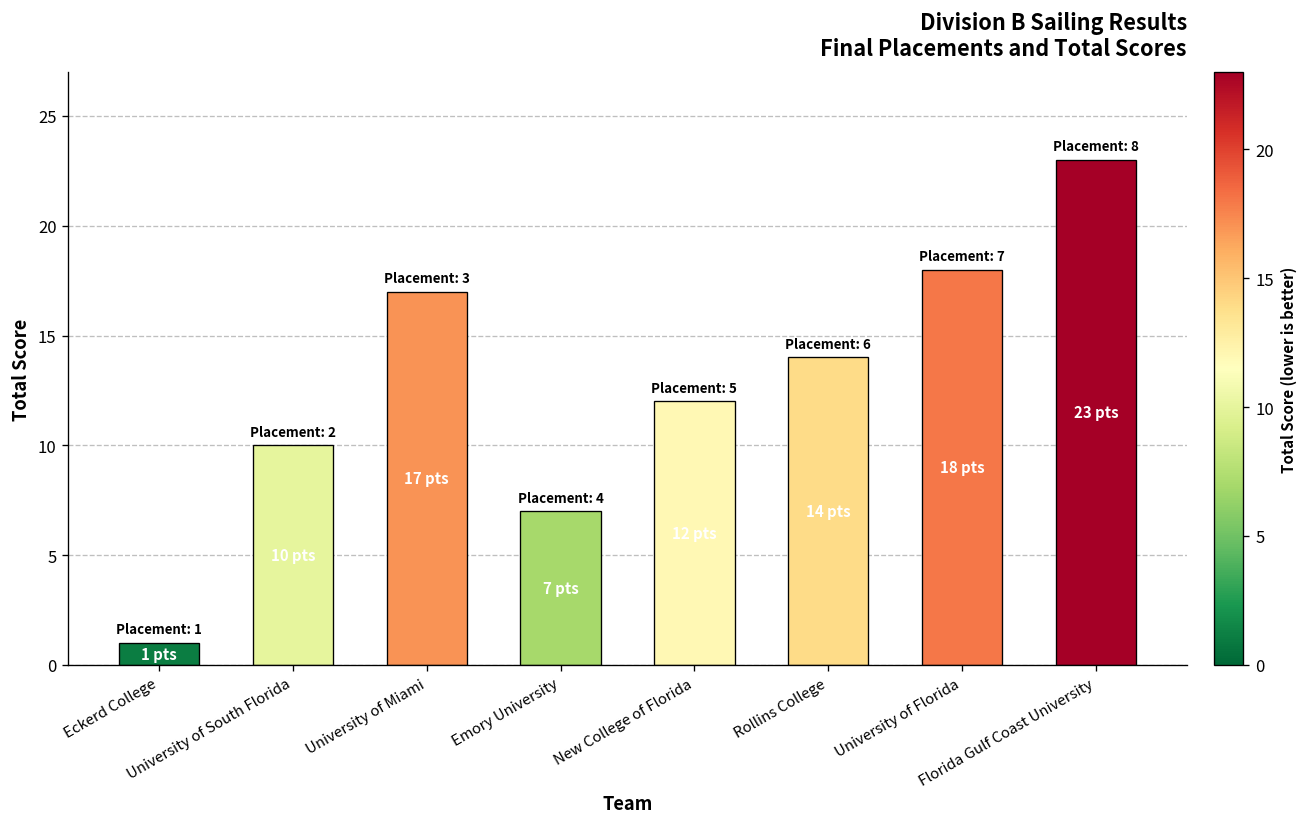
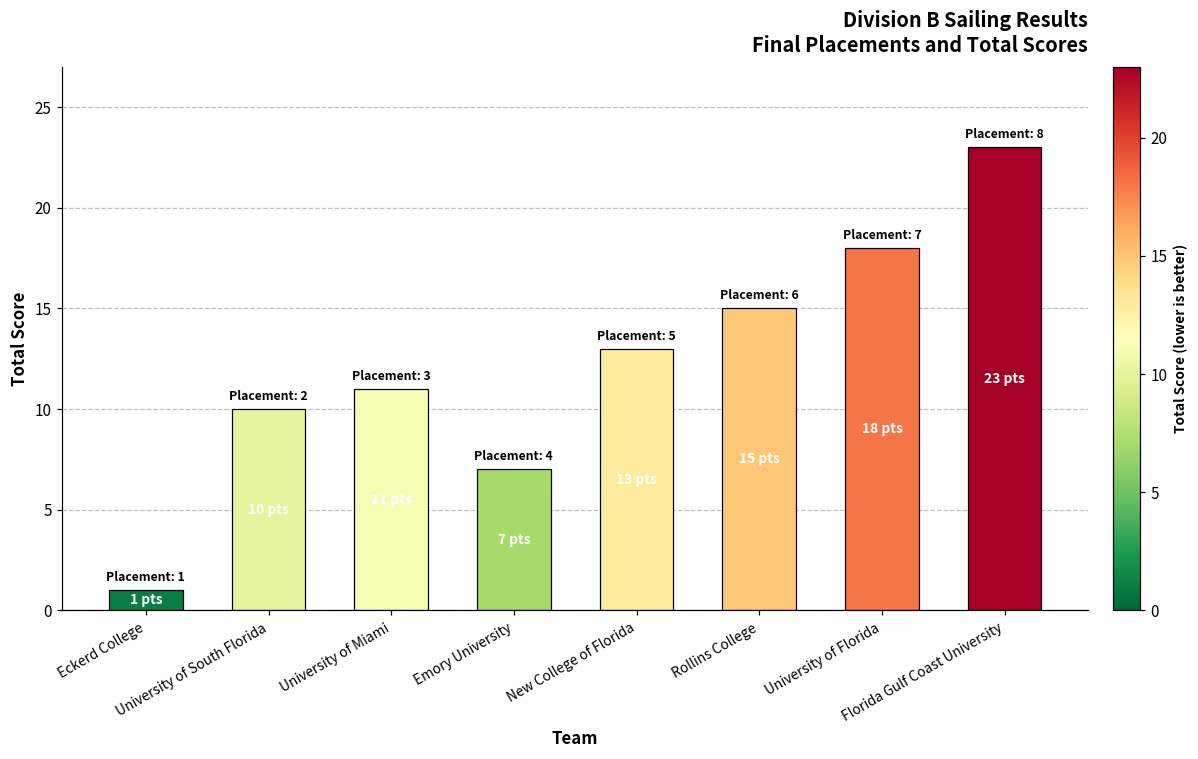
University of Miami: 17 -> 11
New College of Florida: 12 -> 13
Rollins College: 14 -> 15
